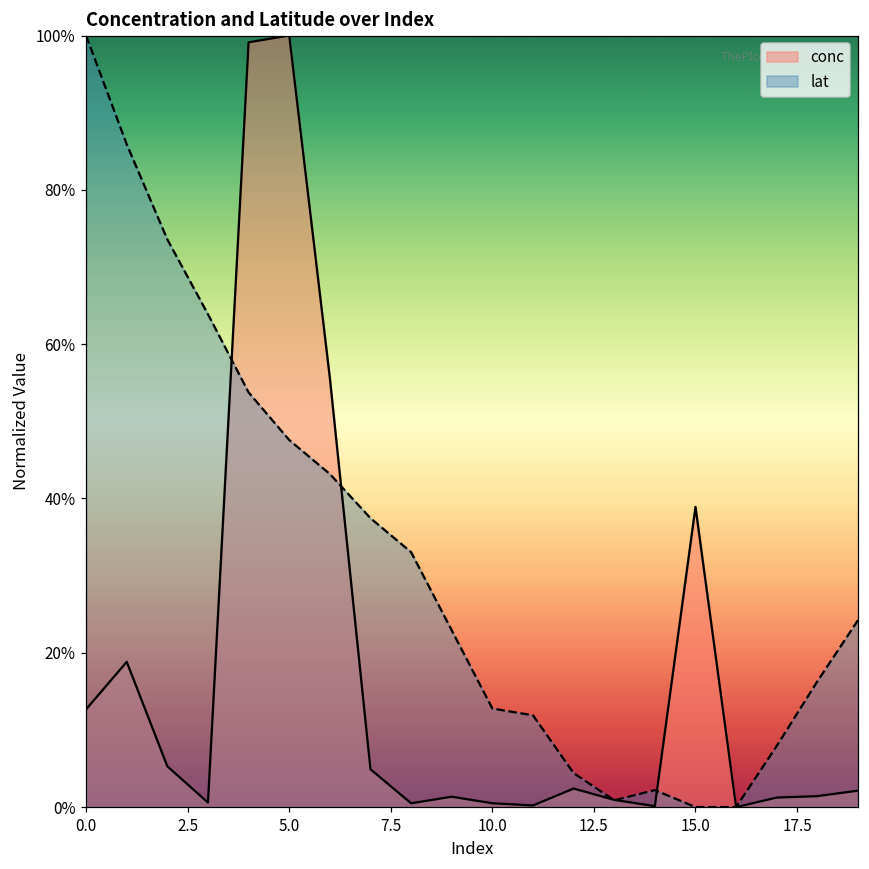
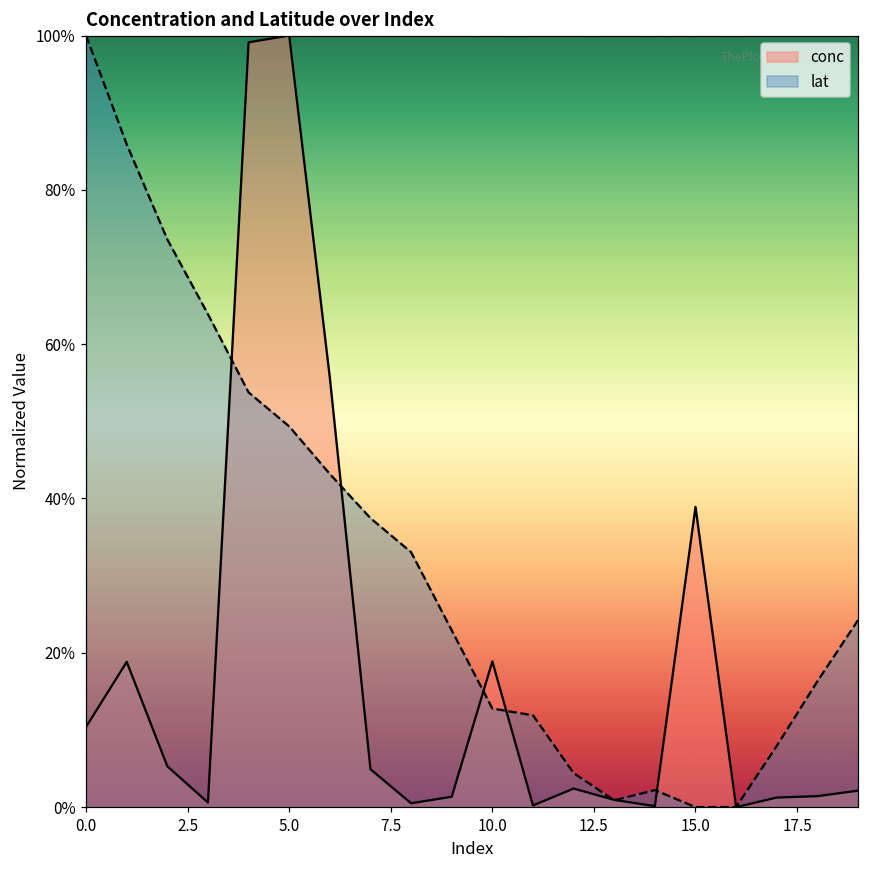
conc, 0.0: 13% -> 10%
lat, 5.0: 48% -> 49%
conc, 10.0: 0% -> 19%
